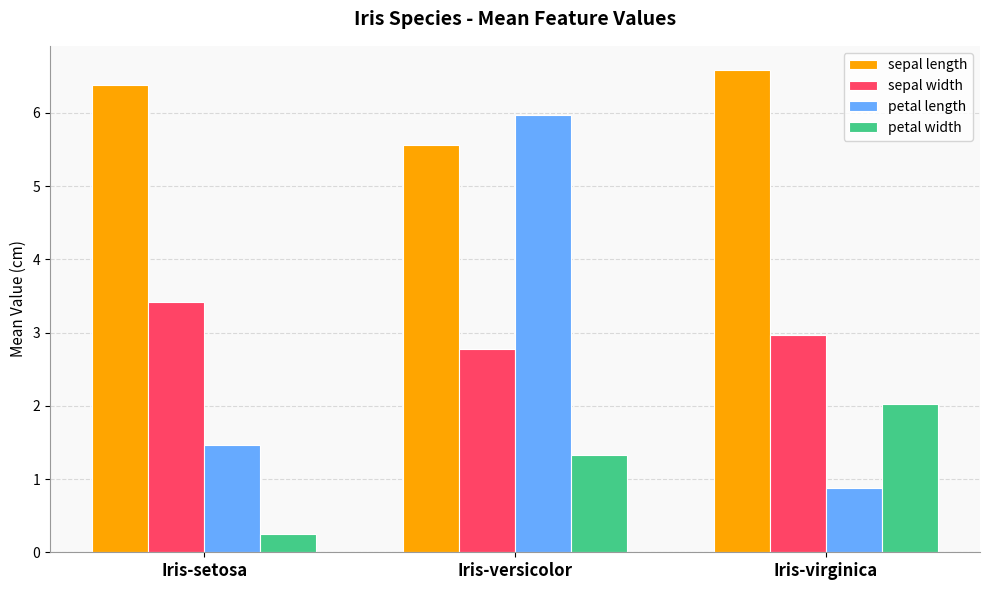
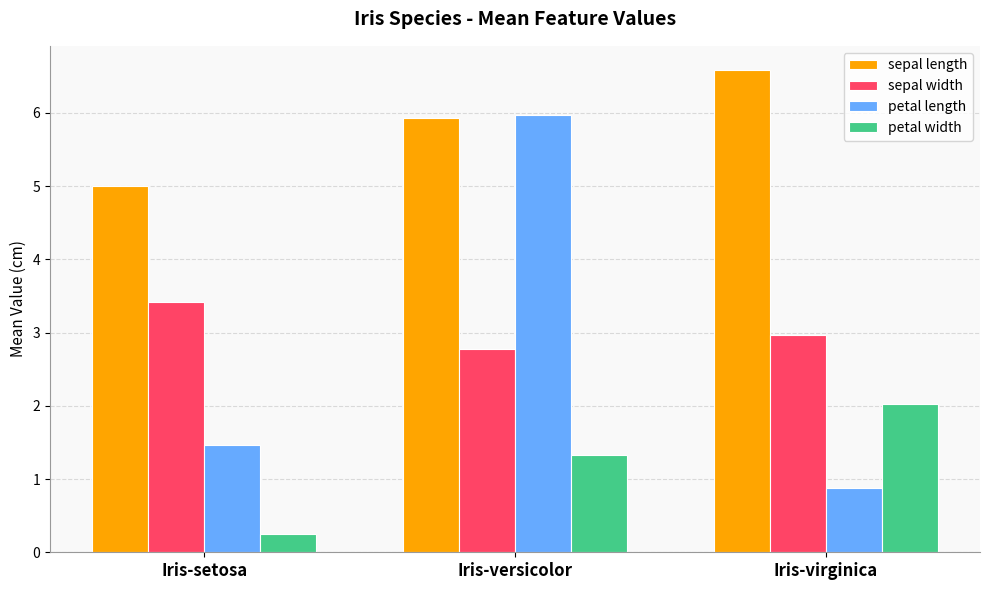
sepal length, Iris-setosa: 6.4 -> 5.0
sepal length, Iris-versicolor: 5.6 -> 5.9
